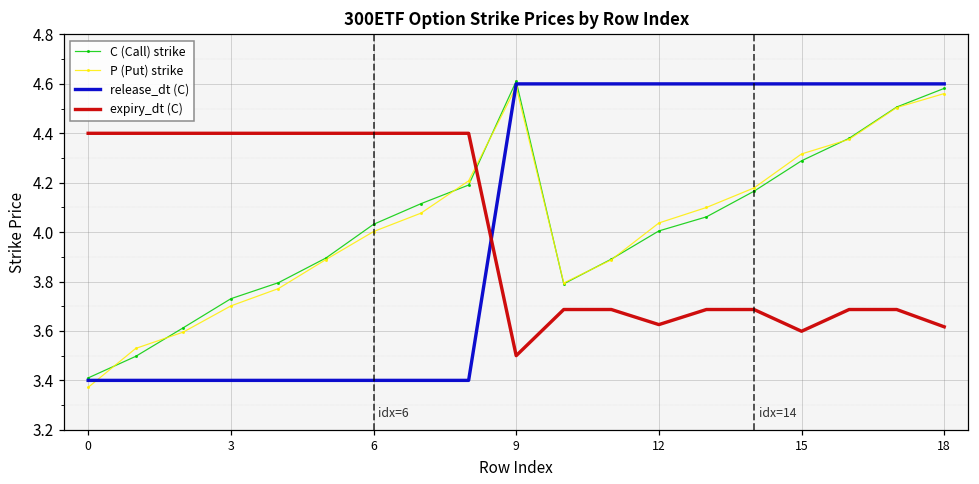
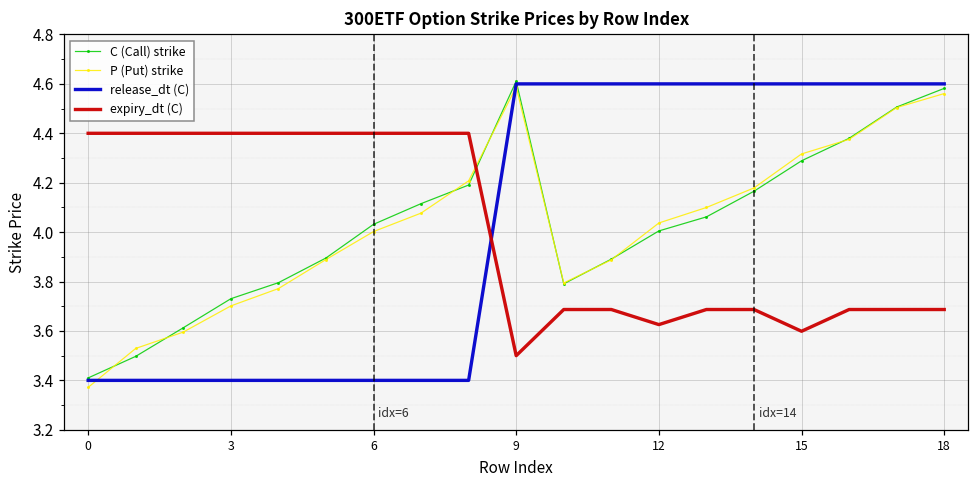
expiry_dt (C), 18: 3.62 -> 3.69
